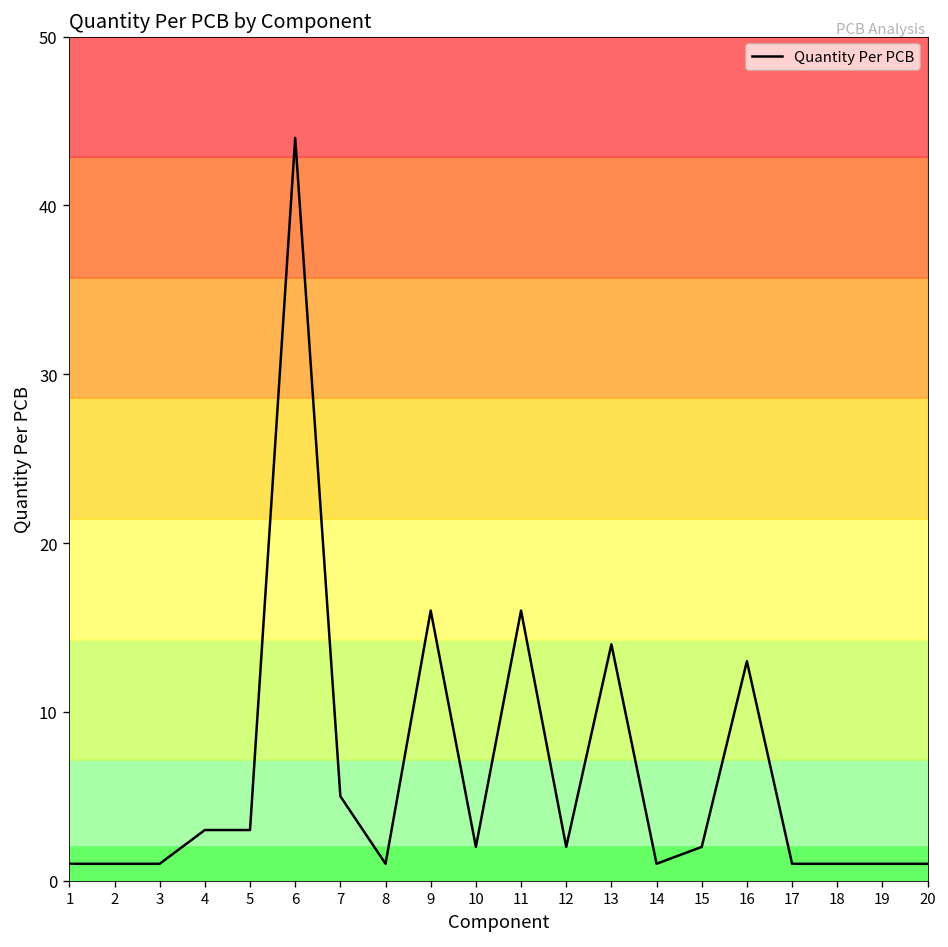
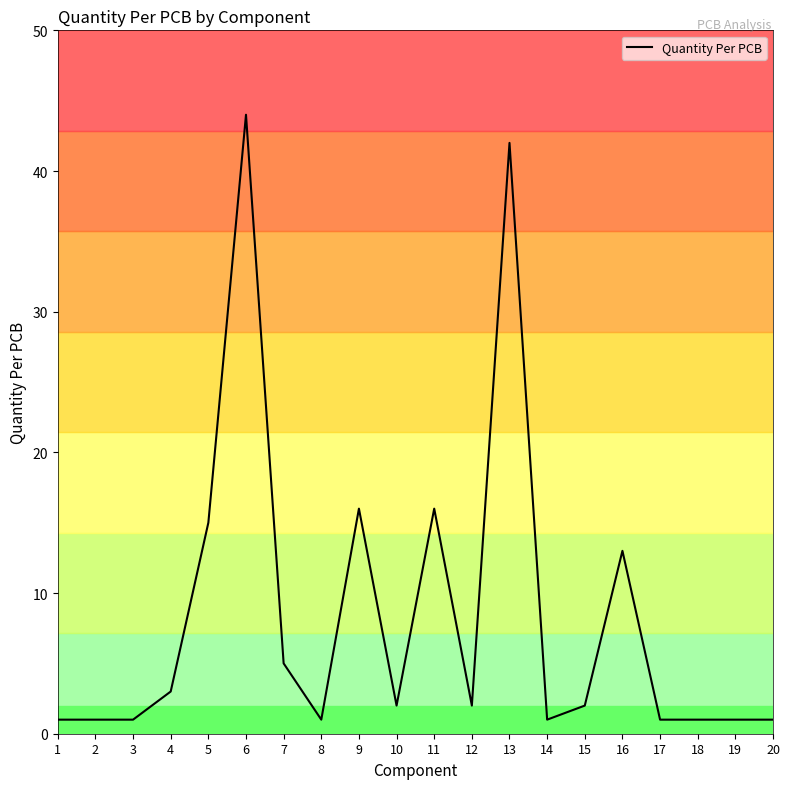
5: 3 -> 15
13: 14 -> 42
